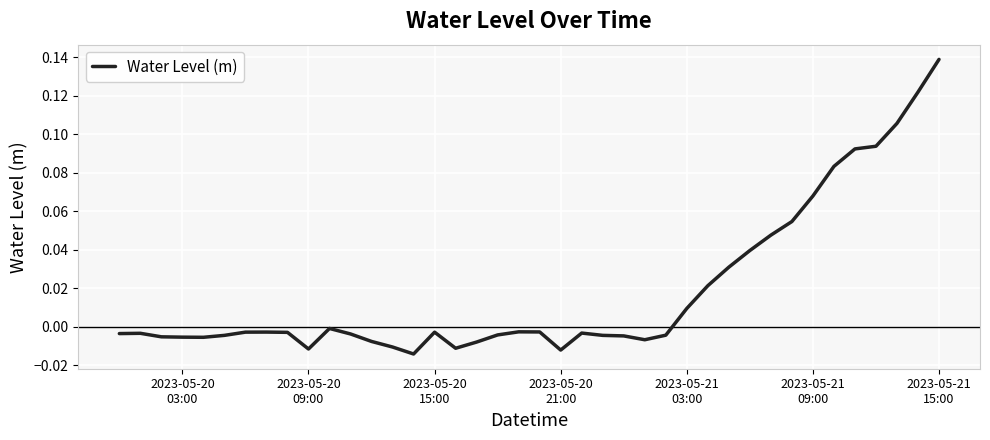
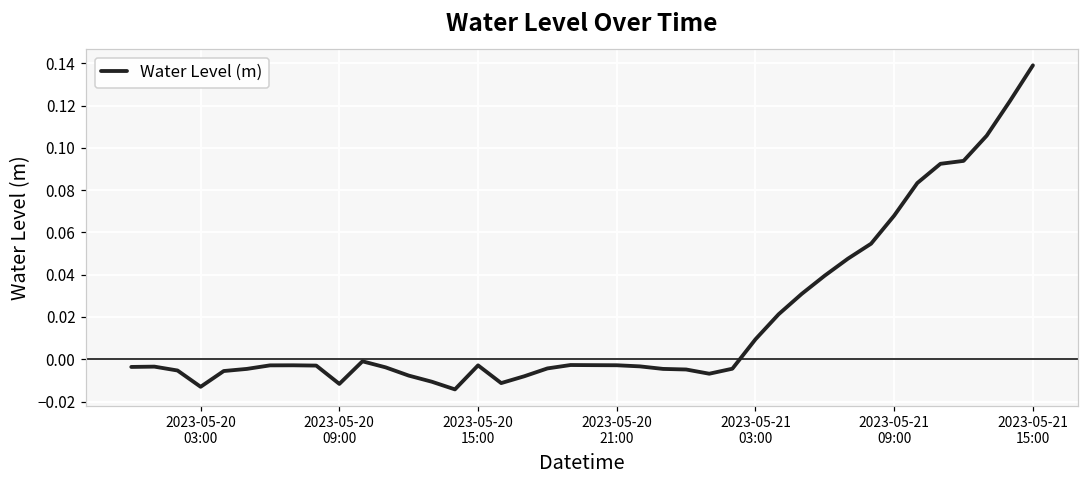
2023-05-20 03:00: -0.005 -> -0.013
2023-05-20 21:00: -0.012 -> -0.003
